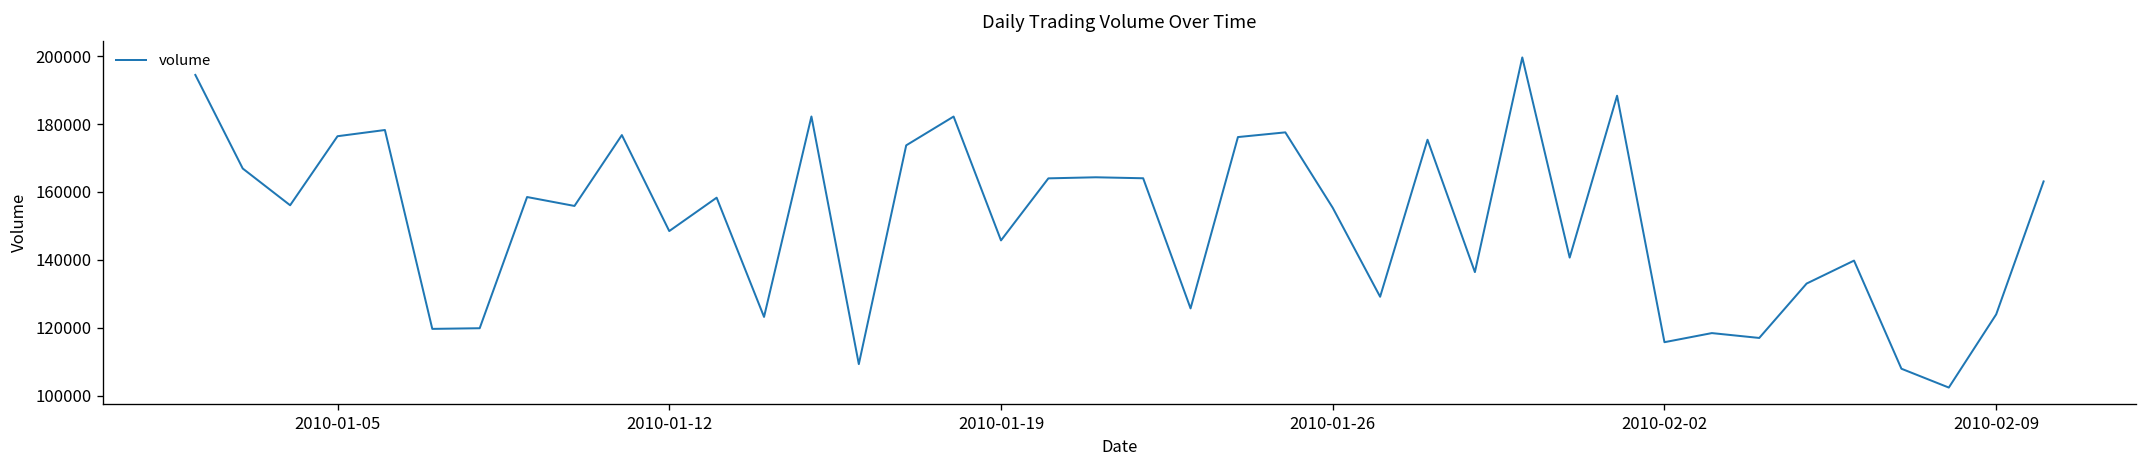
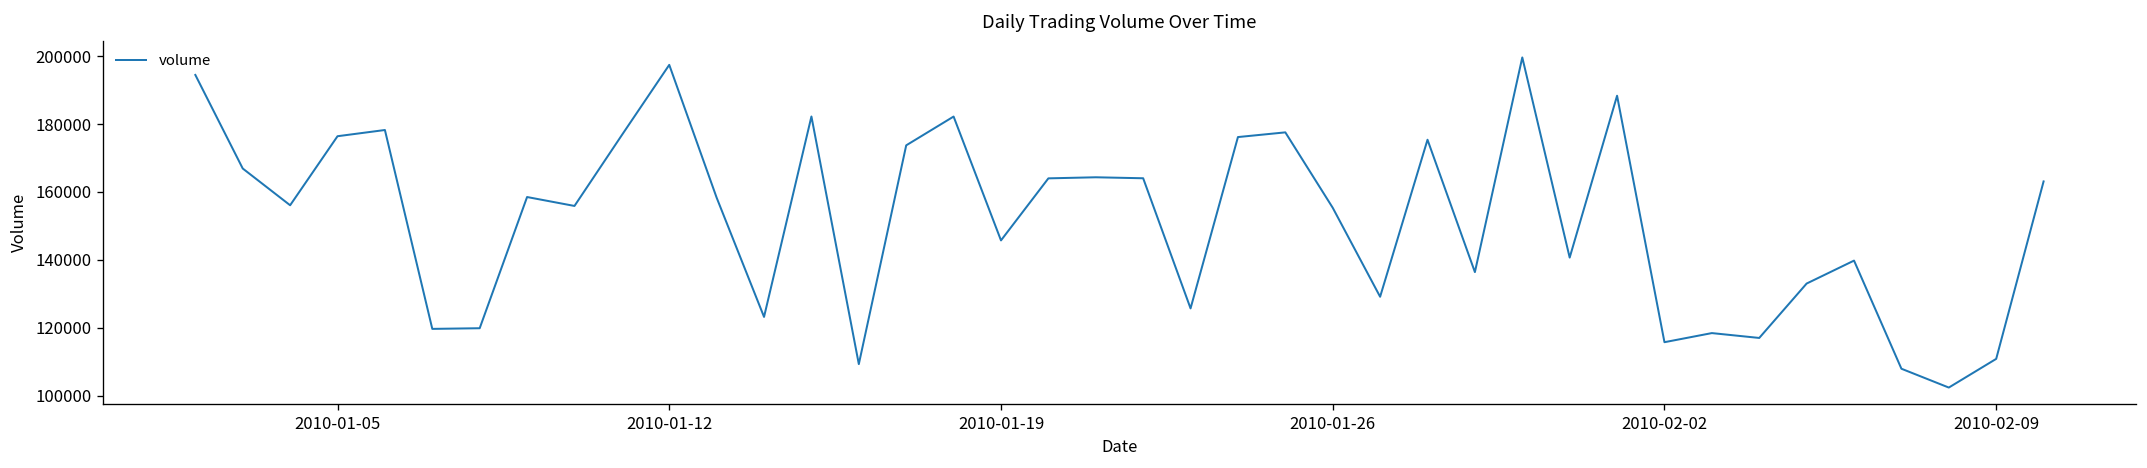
2010-01-12: 148000 -> 197000
2010-02-09: 124000 -> 111000
